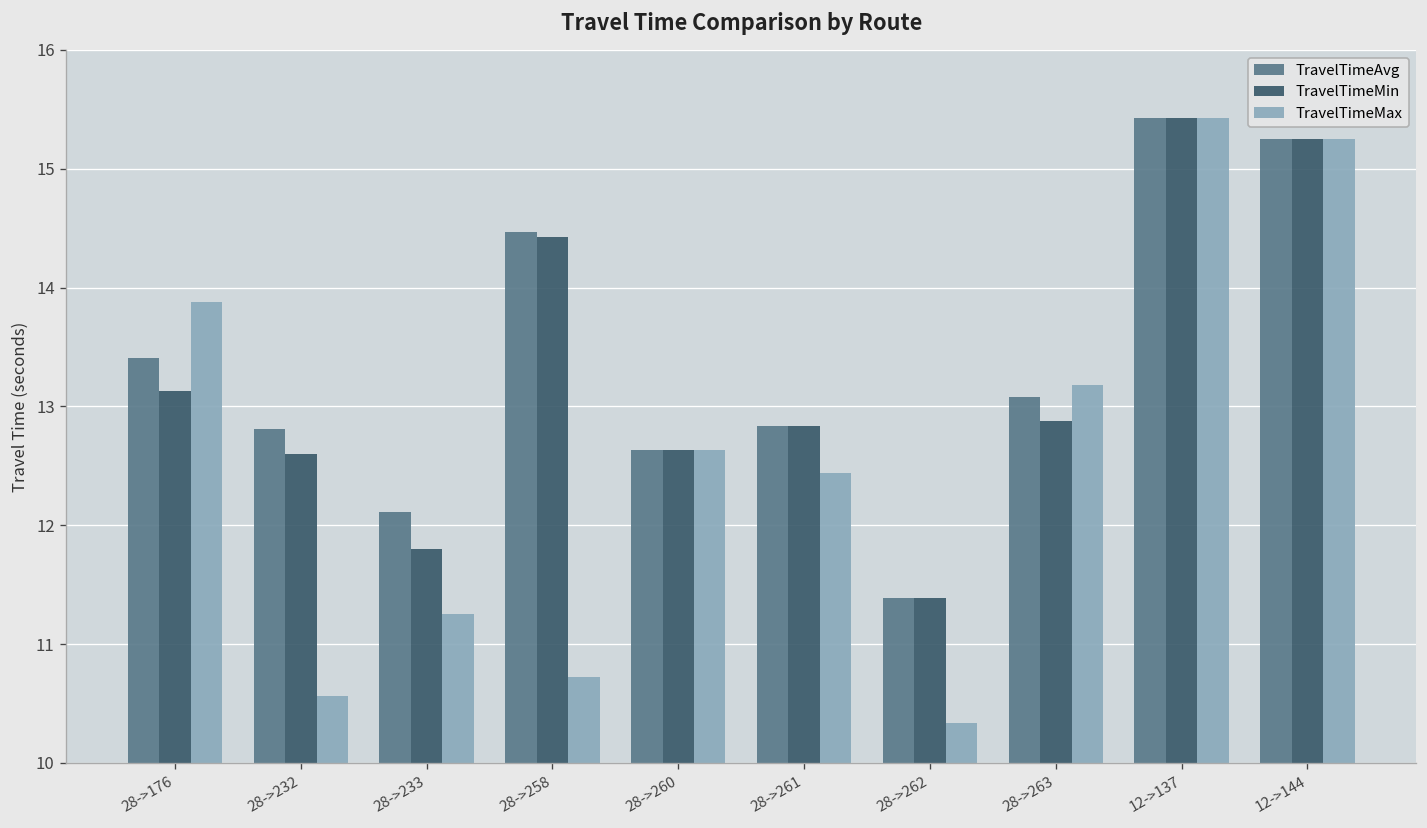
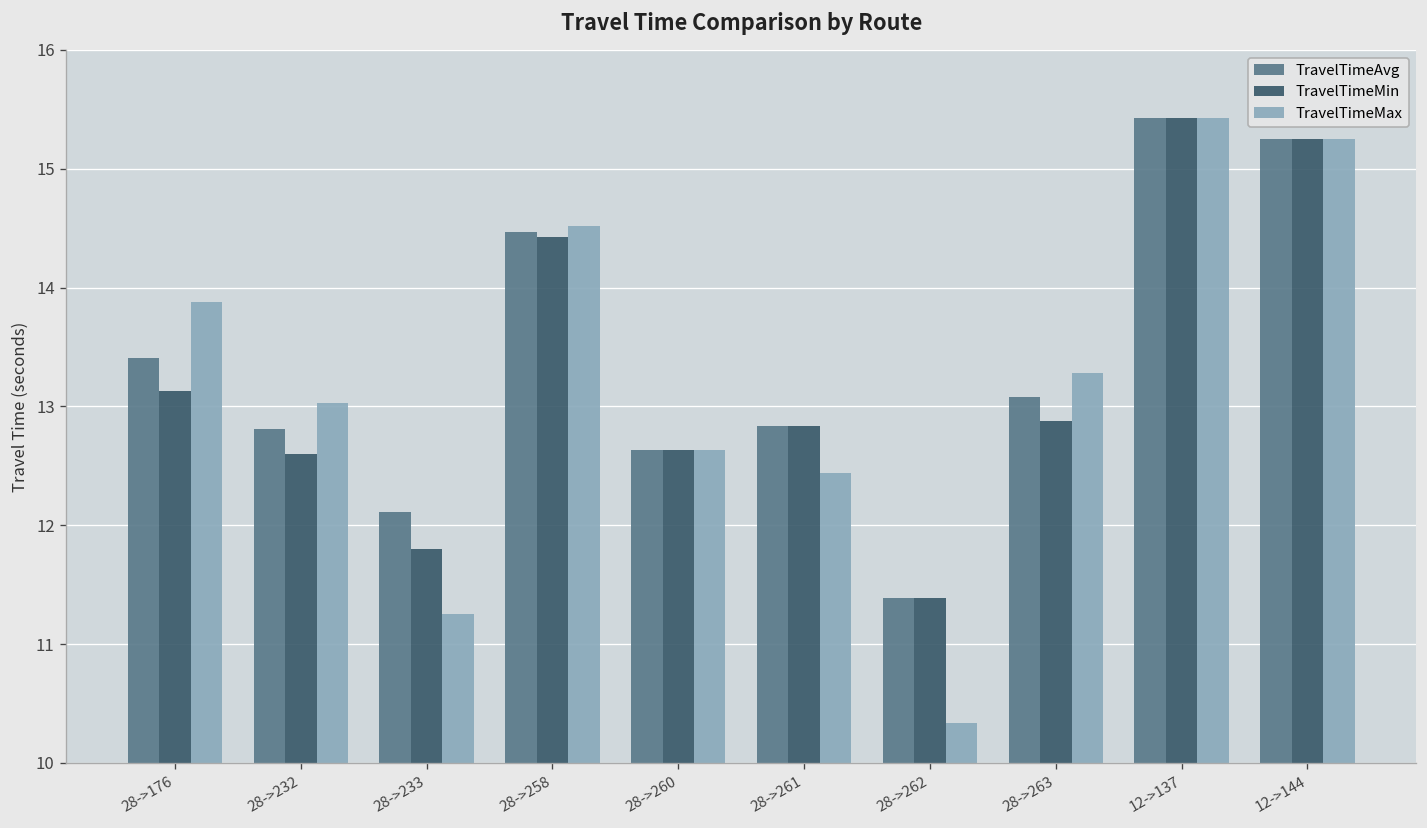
TravelTimeMax, 28->232: 10.6 -> 13.0
TravelTimeMax, 28->258: 10.7 -> 14.5
TravelTimeMax, 28->263: 13.2 -> 13.3
